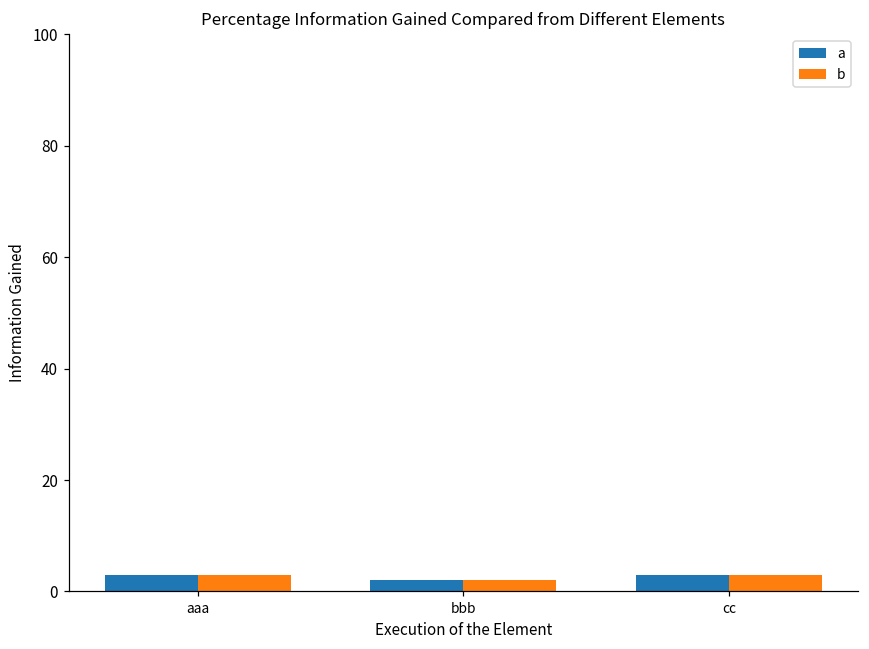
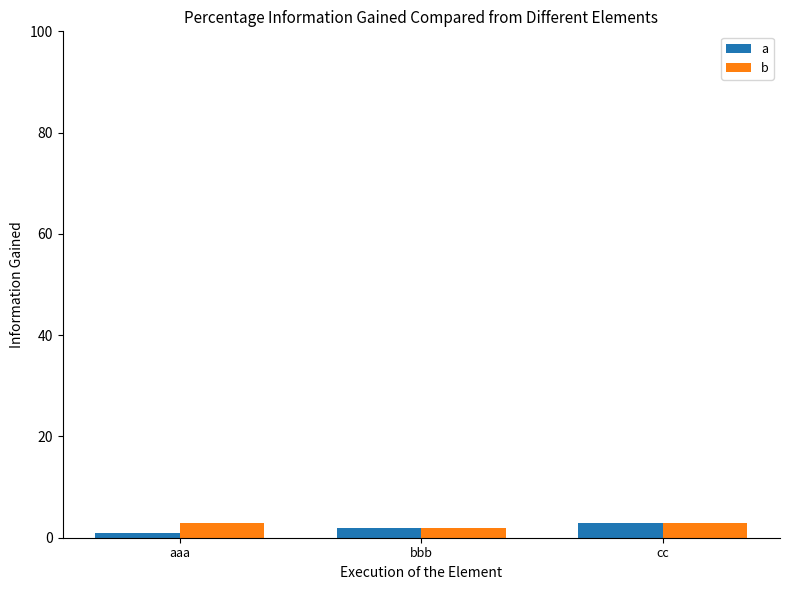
a, aaa: 3 -> 1
